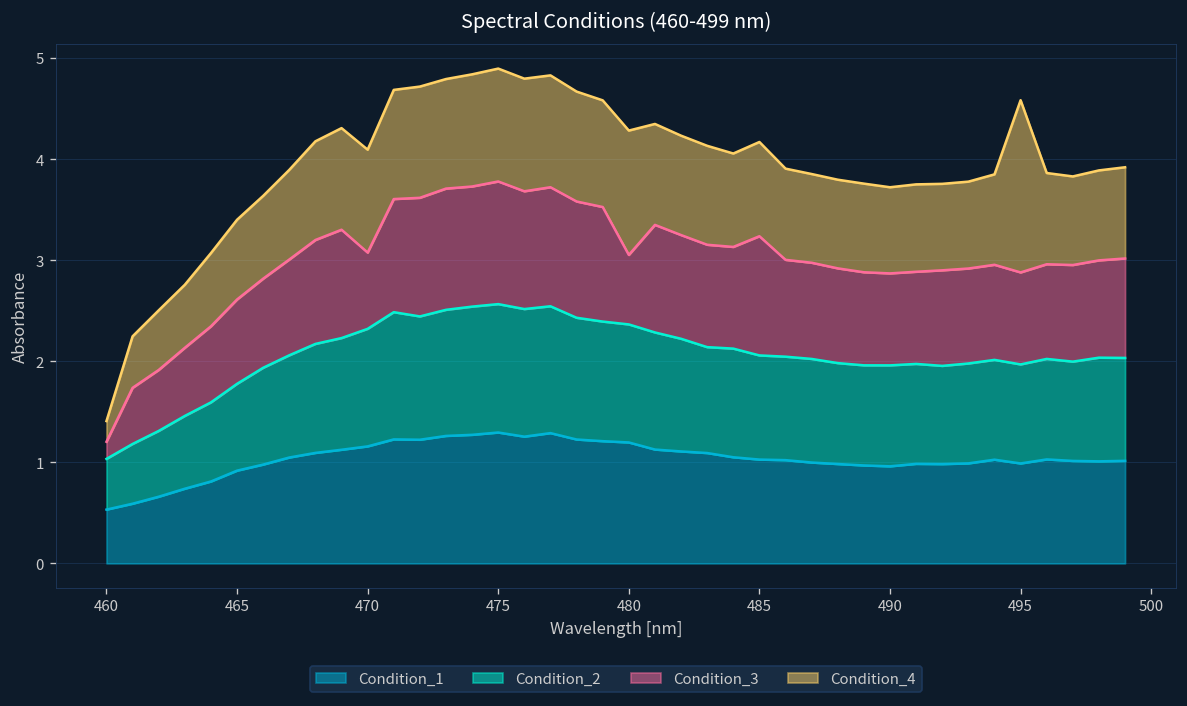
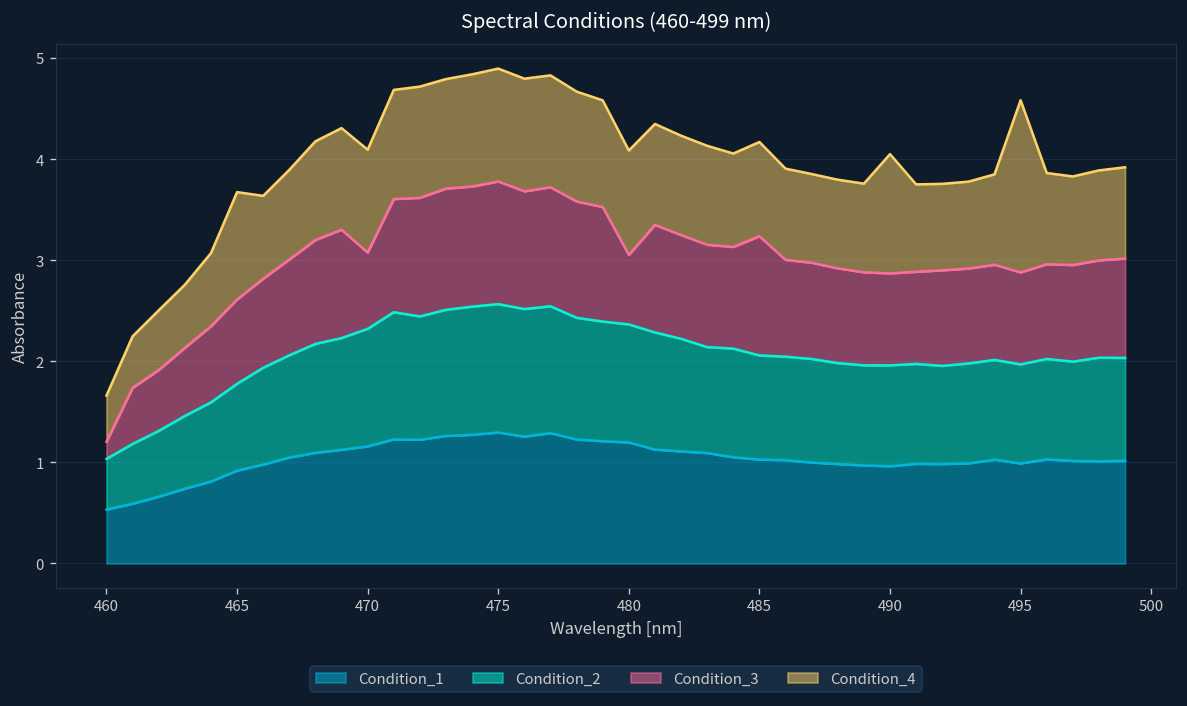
Condition_4, 460: 0.2 -> 0.5
Condition_4, 465: 0.8 -> 1.1
Condition_4, 480: 1.2 -> 1.0
Condition_4, 490: 0.9 -> 1.2
